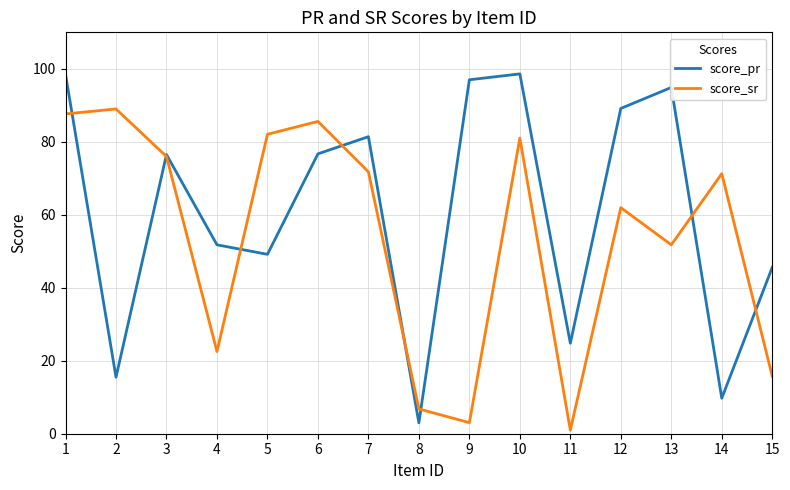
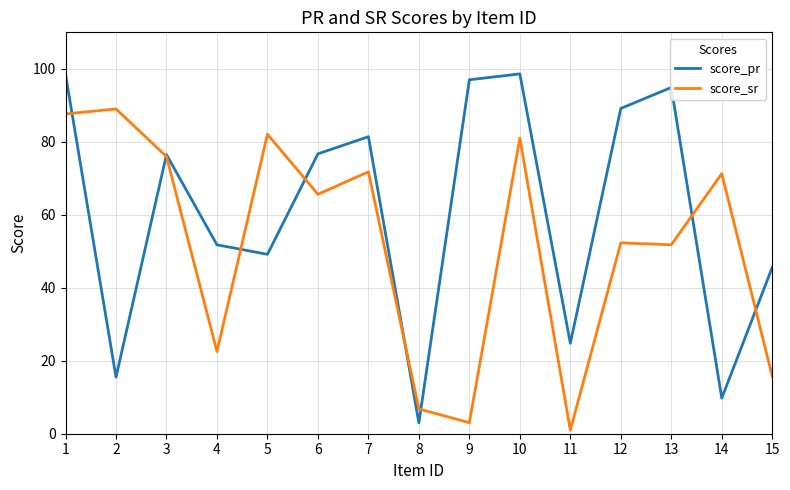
score_sr, 6: 86 -> 66
score_sr, 12: 62 -> 52
